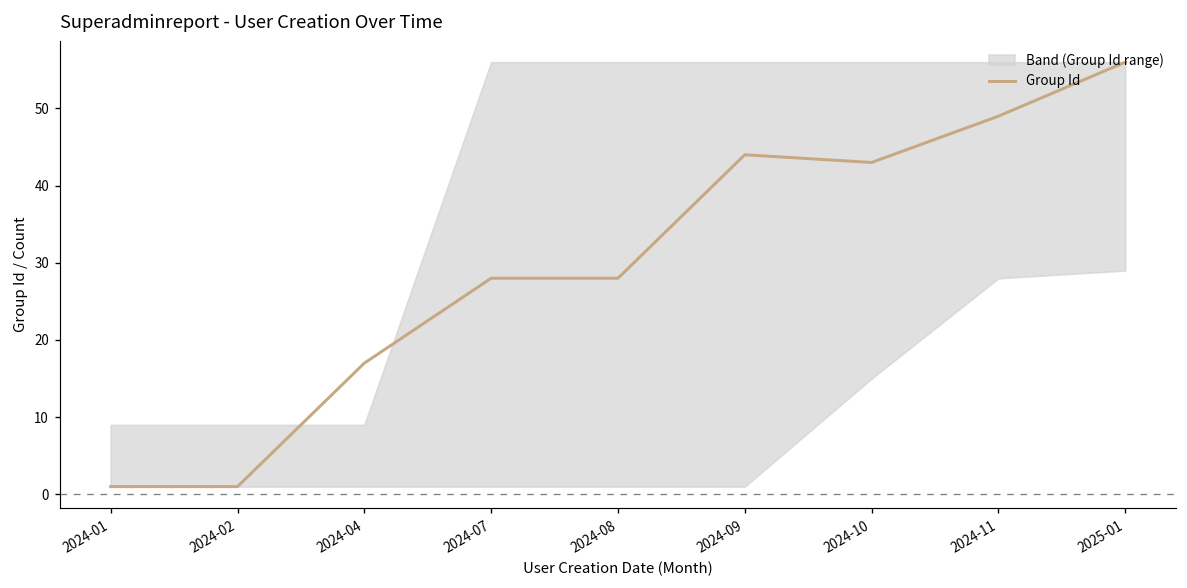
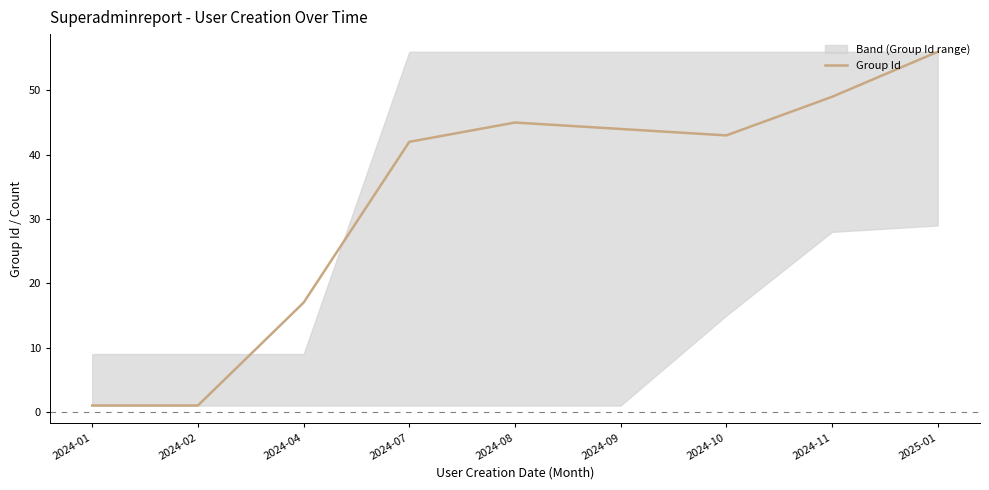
Group Id, 2024-07: 28 -> 42
Group Id, 2024-08: 28 -> 45
